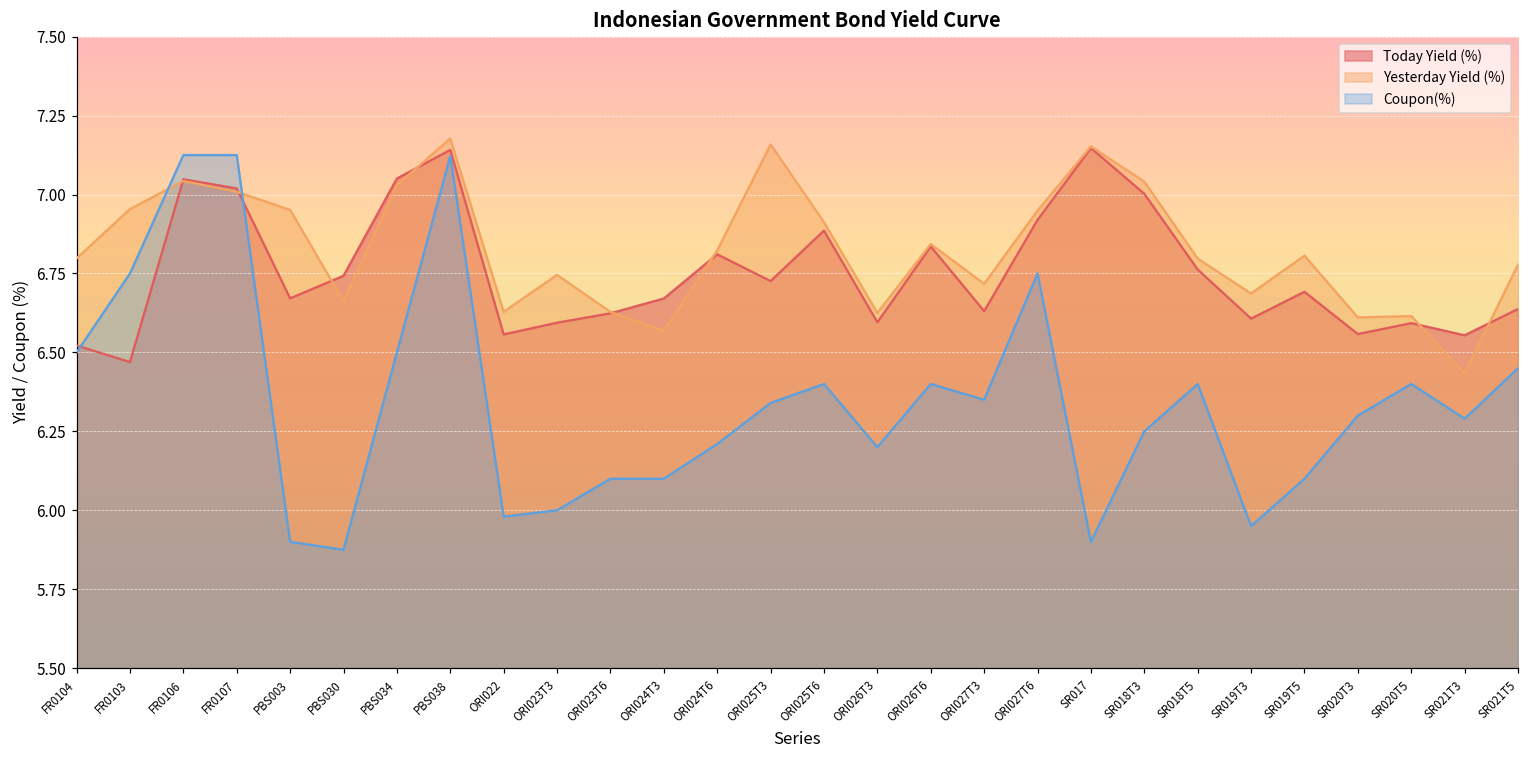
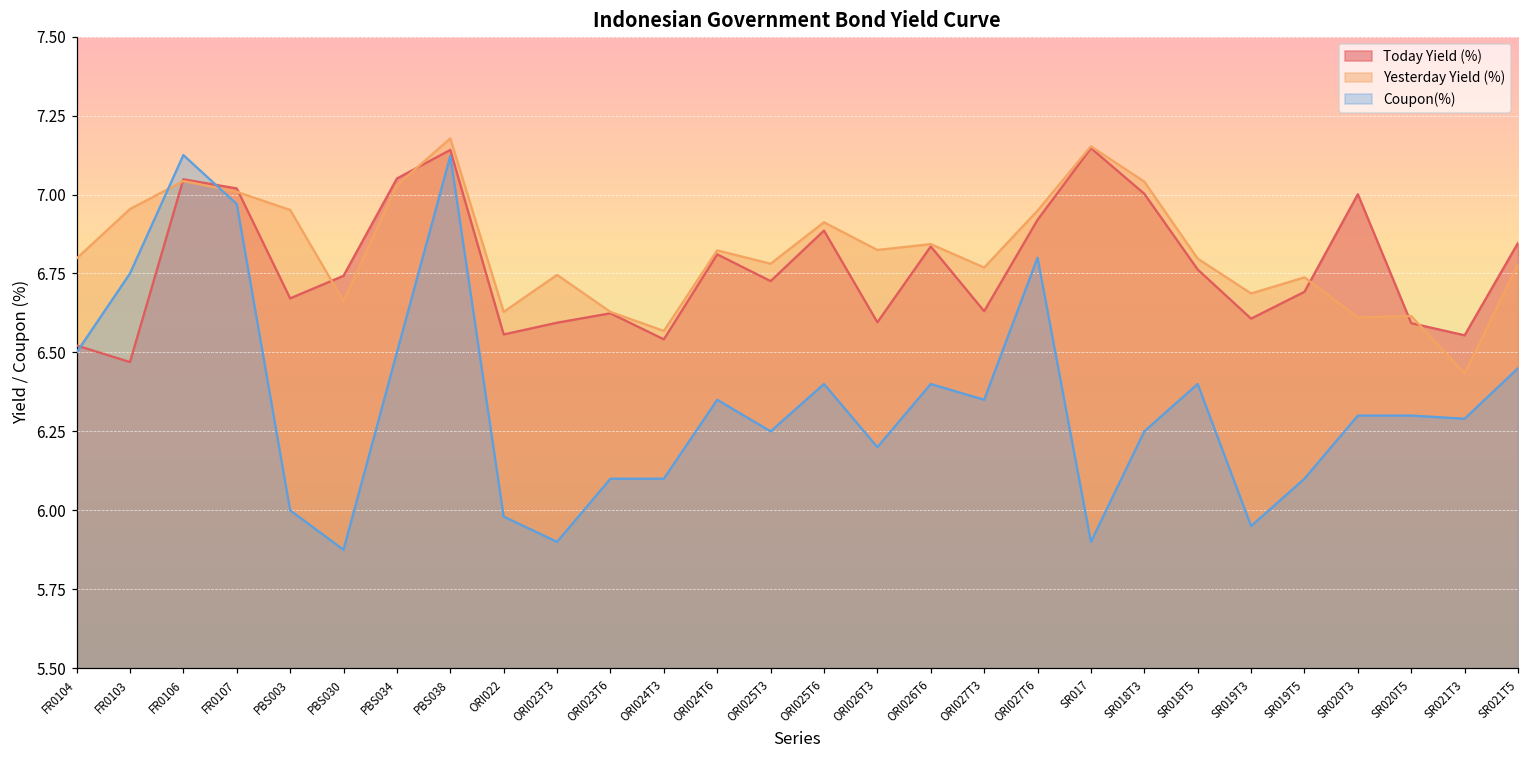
Coupon(%), FR0107: 7.13 -> 6.97
Coupon(%), PBS003: 5.9 -> 6.0
Coupon(%), ORI023T3: 6.0 -> 5.9
Today Yield (%), ORI024T3: 6.67 -> 6.54
Coupon(%), ORI024T6: 6.21 -> 6.35
Yesterday Yield (%), ORI025T3: 7.16 -> 6.78
Coupon(%), ORI025T3: 6.34 -> 6.25
Yesterday Yield (%), ORI026T3: 6.63 -> 6.82
Yesterday Yield (%), ORI027T3: 6.72 -> 6.77
Coupon(%), ORI027T6: 6.75 -> 6.80
Yesterday Yield (%), SR019T5: 6.81 -> 6.74
Today Yield (%), SR020T3: 6.56 -> 7.00
Coupon(%), SR020T5: 6.4 -> 6.3
Today Yield (%), SR021T5: 6.64 -> 6.85
